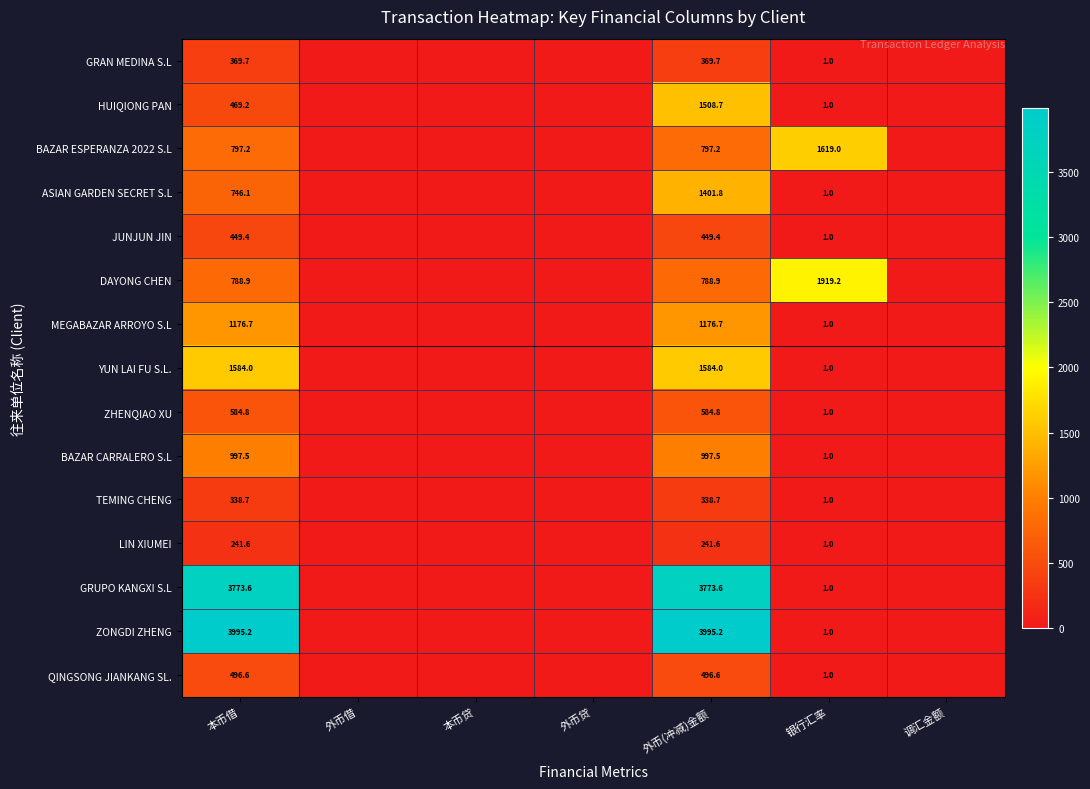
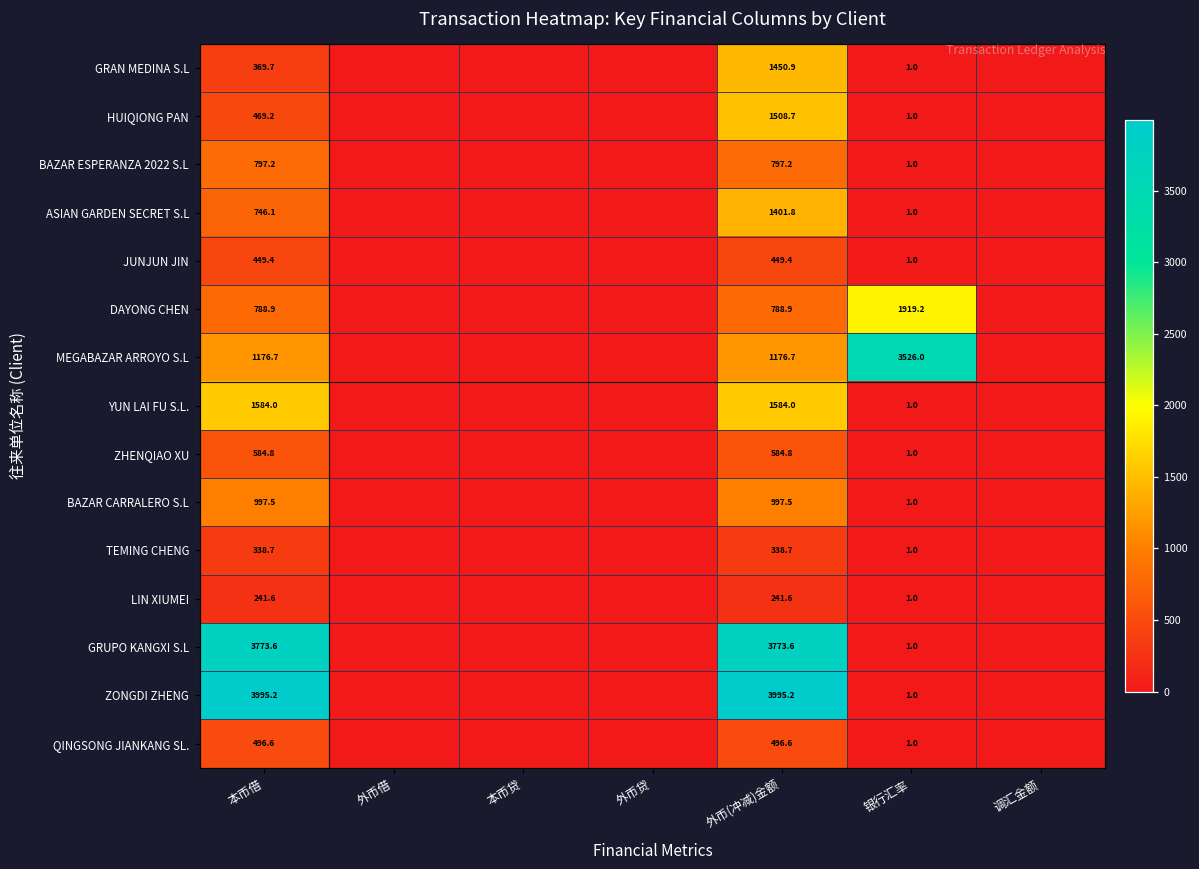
GRAN MEDINA S.L, 外币(冲减)金额: 369.7 -> 1450.9
BAZAR ESPERANZA 2022 S.L, 银行汇率: 1619.0 -> 1.0
MEGABAZAR ARROYO S.L, 银行汇率: 1.0 -> 3526.0
